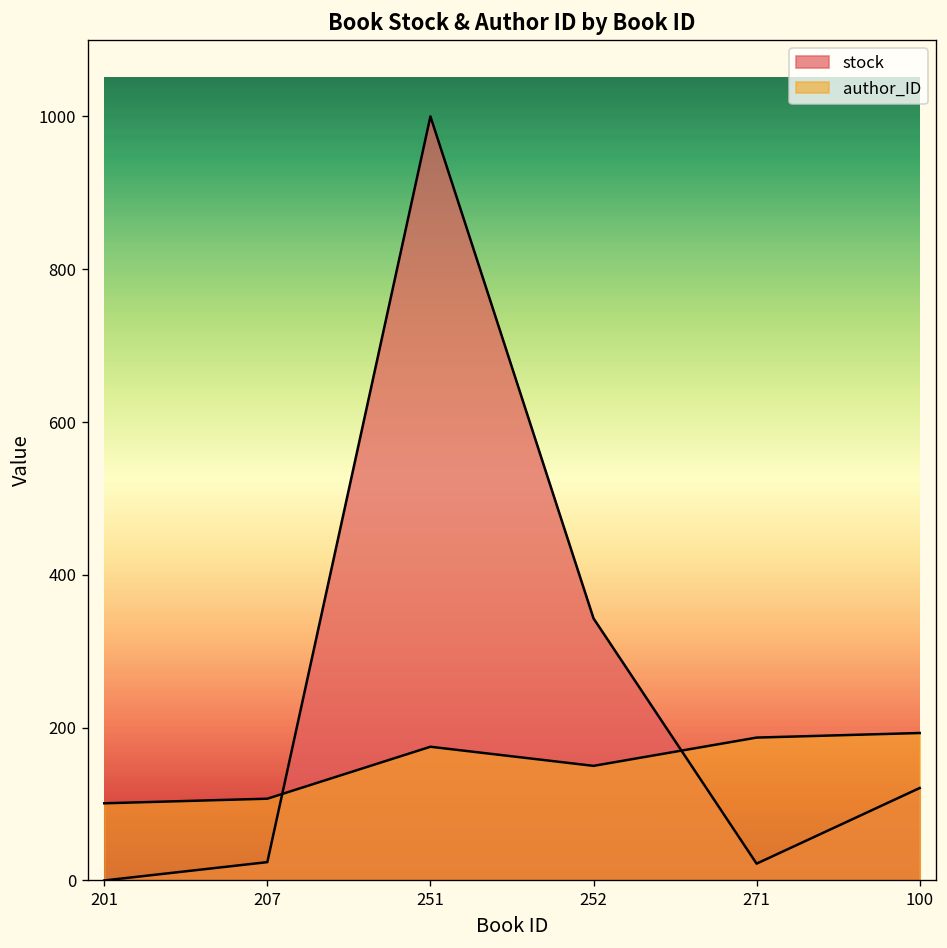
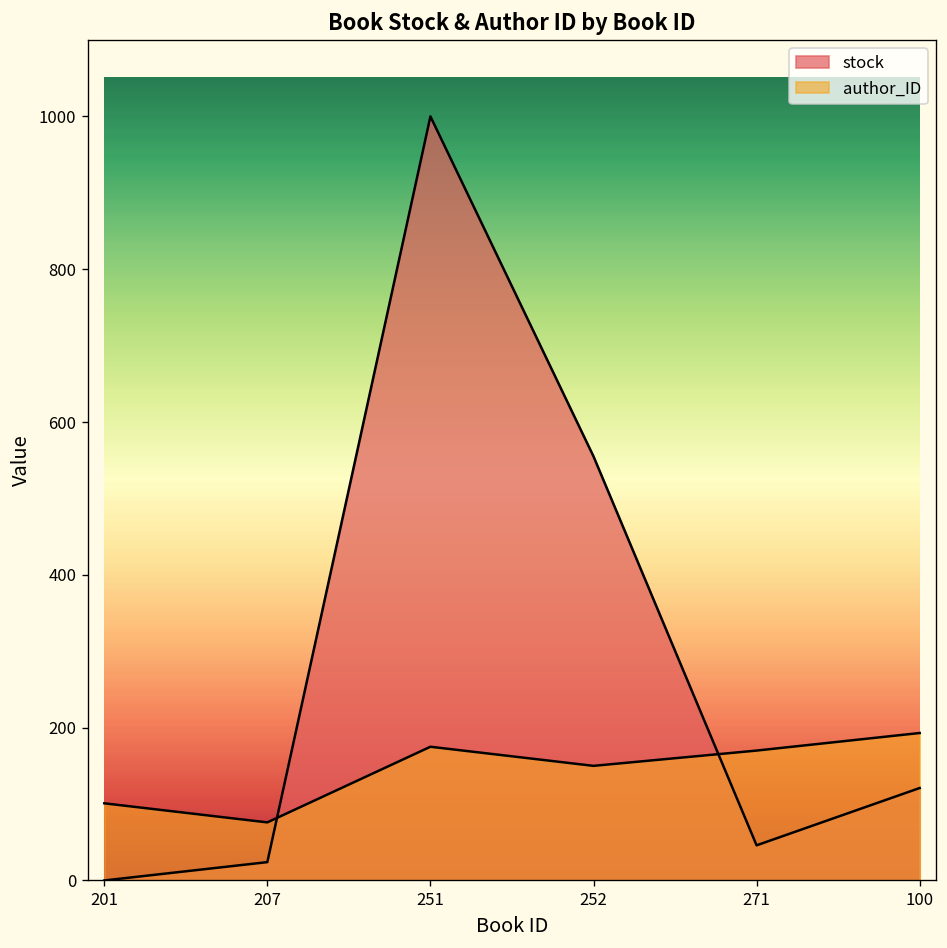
author_ID, 207: 110 -> 80
stock, 252: 340 -> 560
stock, 271: 20 -> 50
author_ID, 271: 190 -> 170
